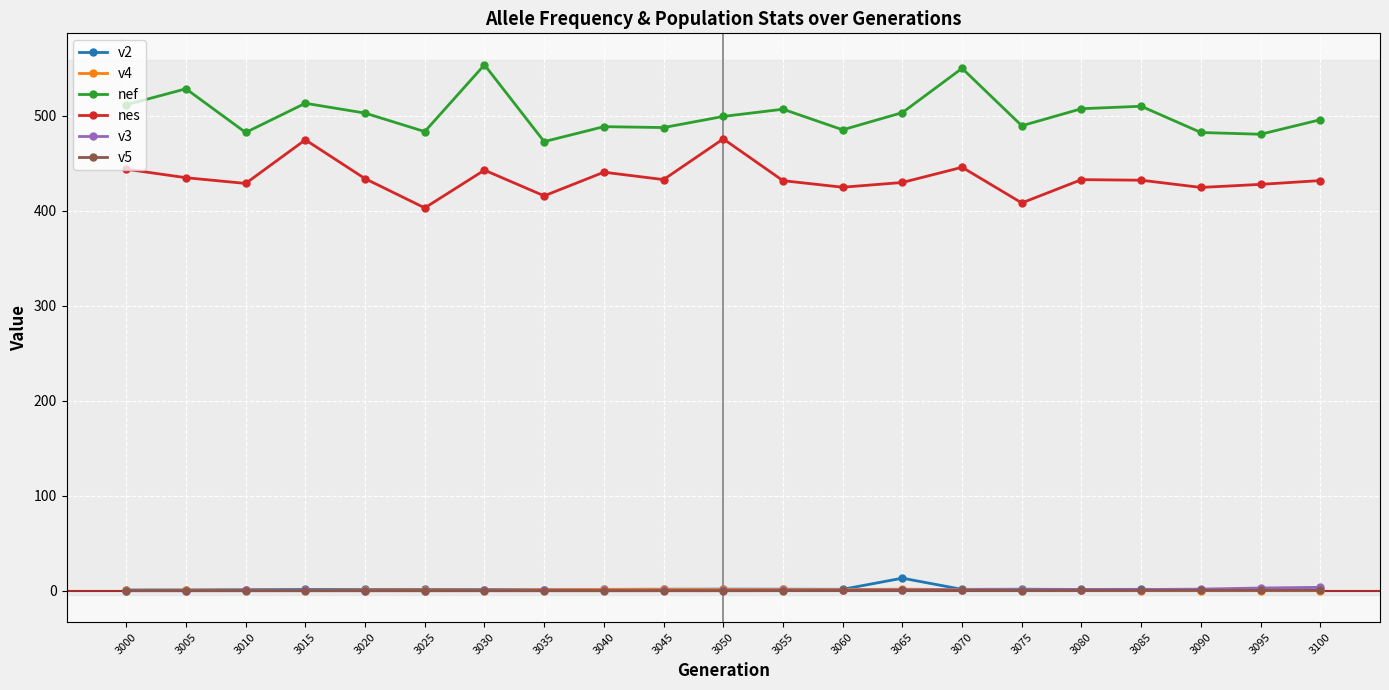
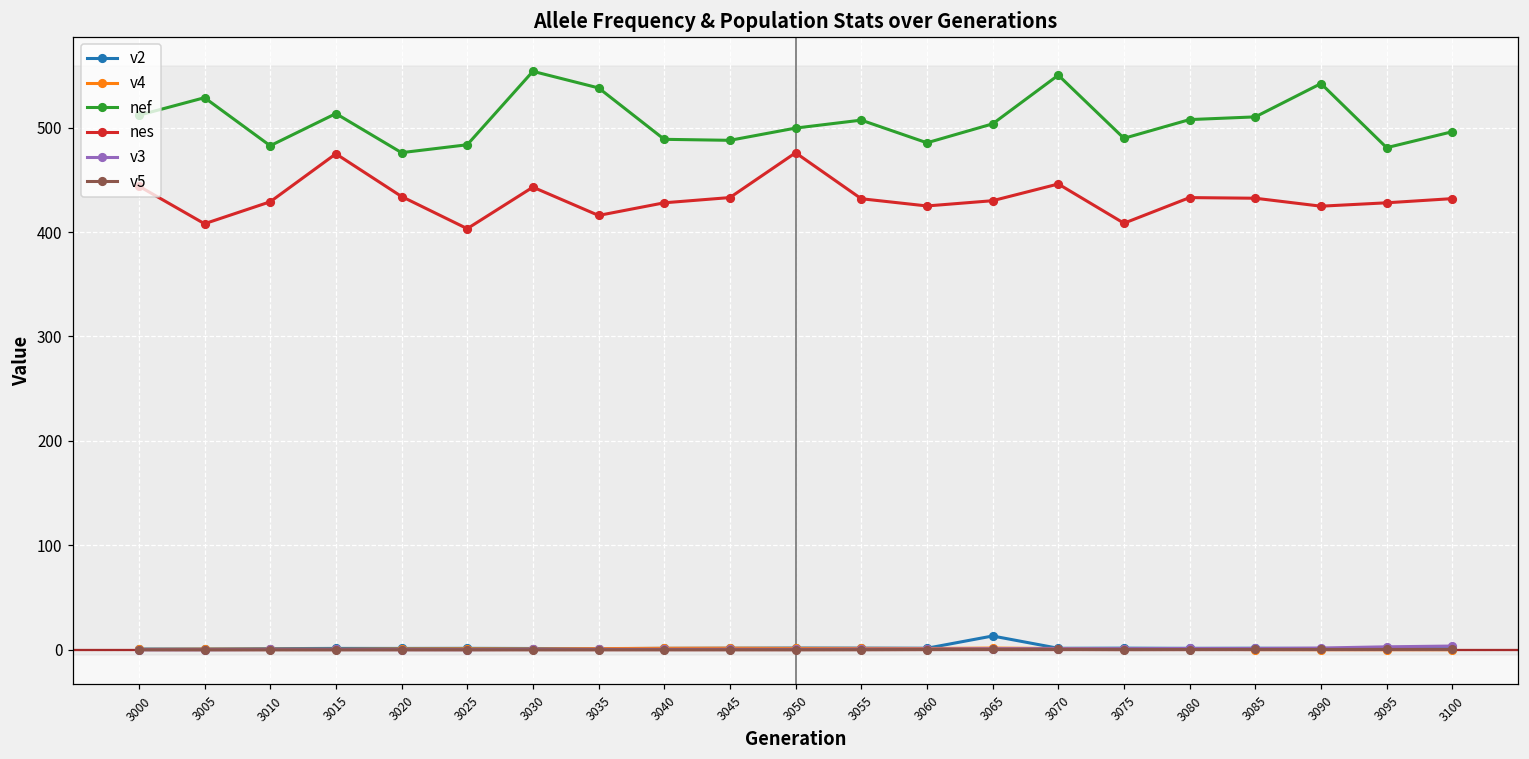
nes, 3005: 430 -> 410
nef, 3020: 500 -> 480
nef, 3035: 470 -> 540
nes, 3040: 440 -> 430
nef, 3090: 480 -> 540
